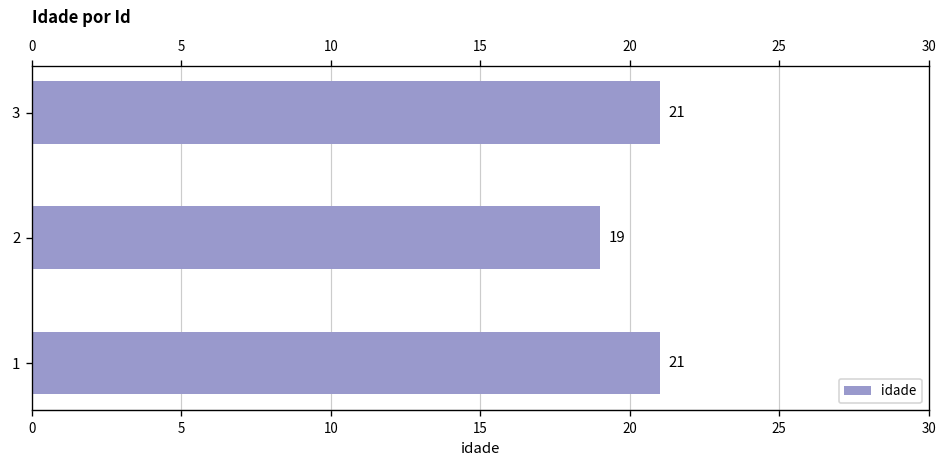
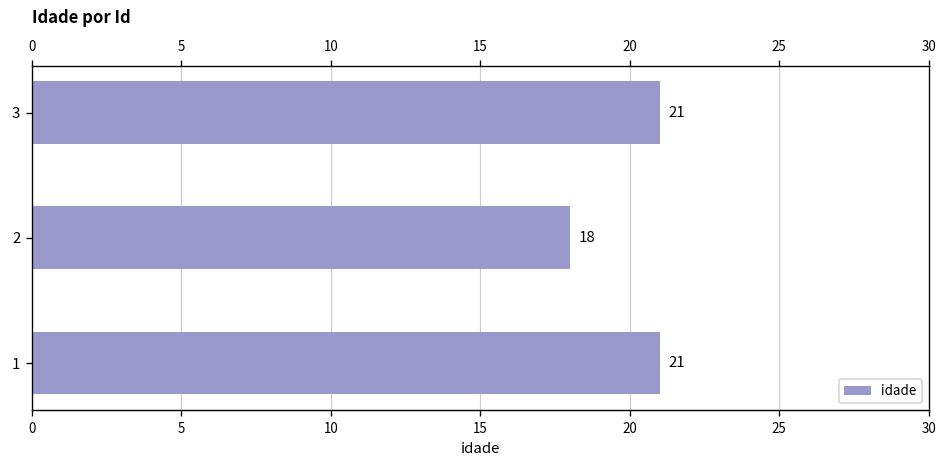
2: 19 -> 18
